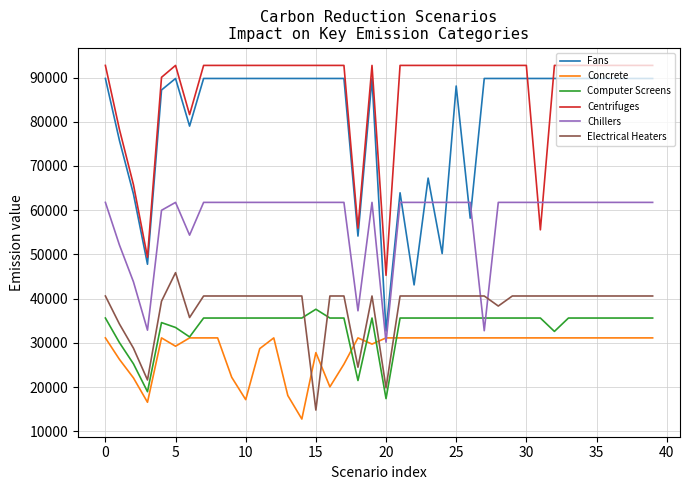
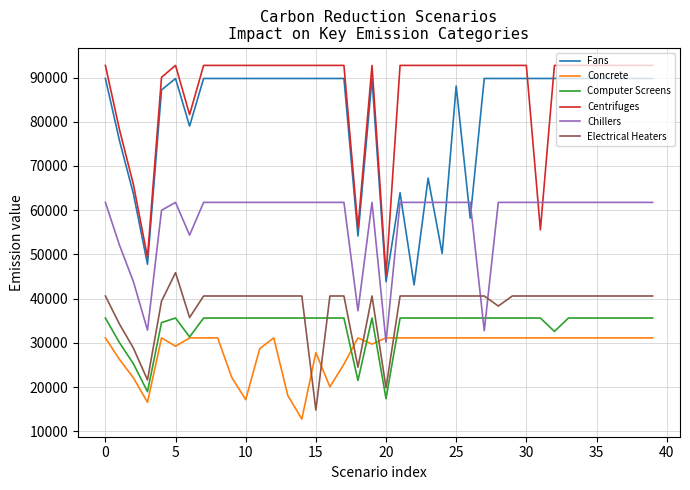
Computer Screens, 5: 33000 -> 36000
Computer Screens, 15: 38000 -> 36000
Fans, 20: 33000 -> 44000
